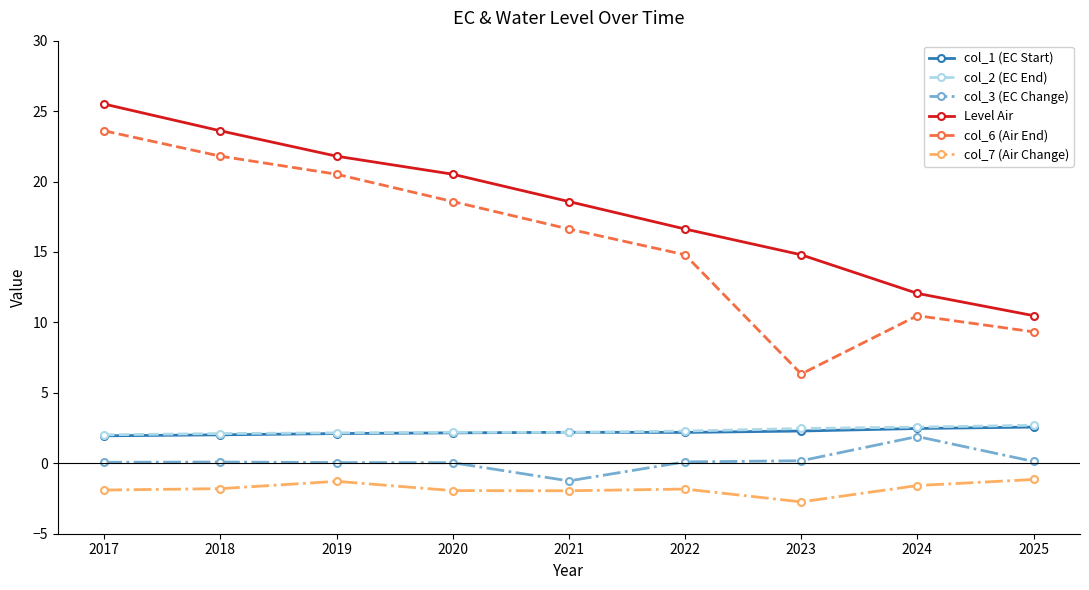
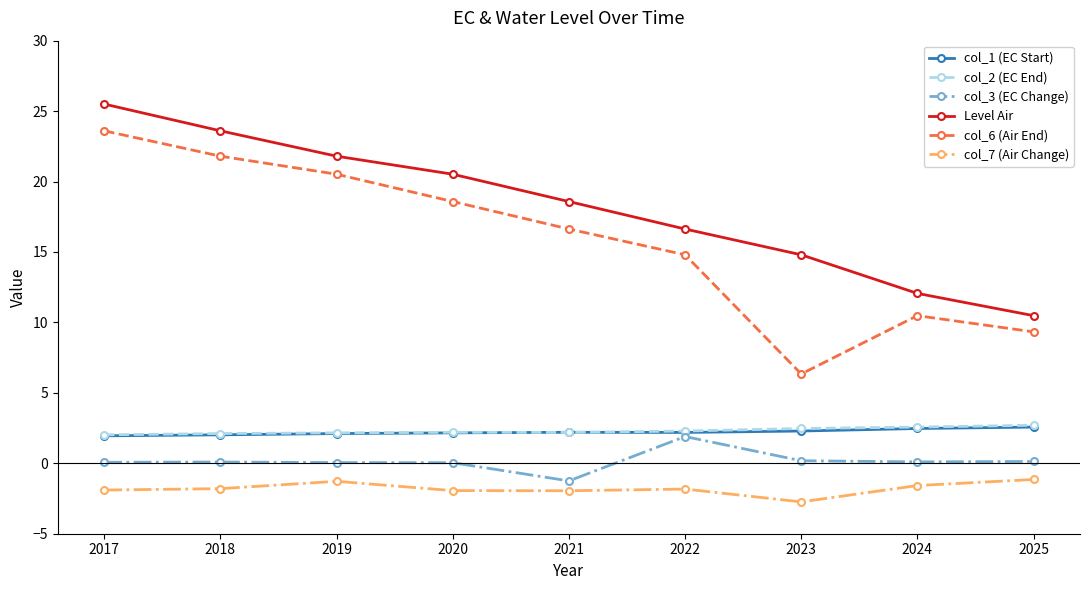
col_3 (EC Change), 2022: 0.1 -> 1.9
col_3 (EC Change), 2024: 1.9 -> 0.1
